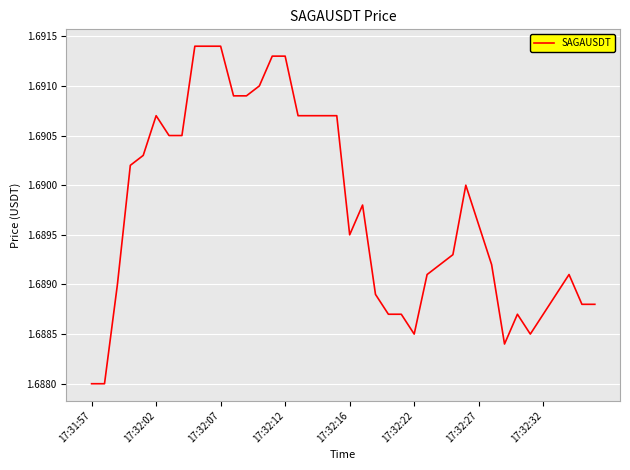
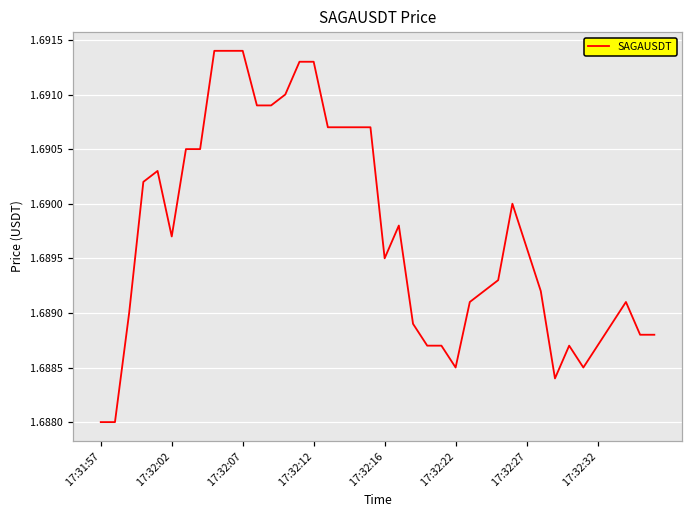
17:32:02: 1.6907 -> 1.6897
